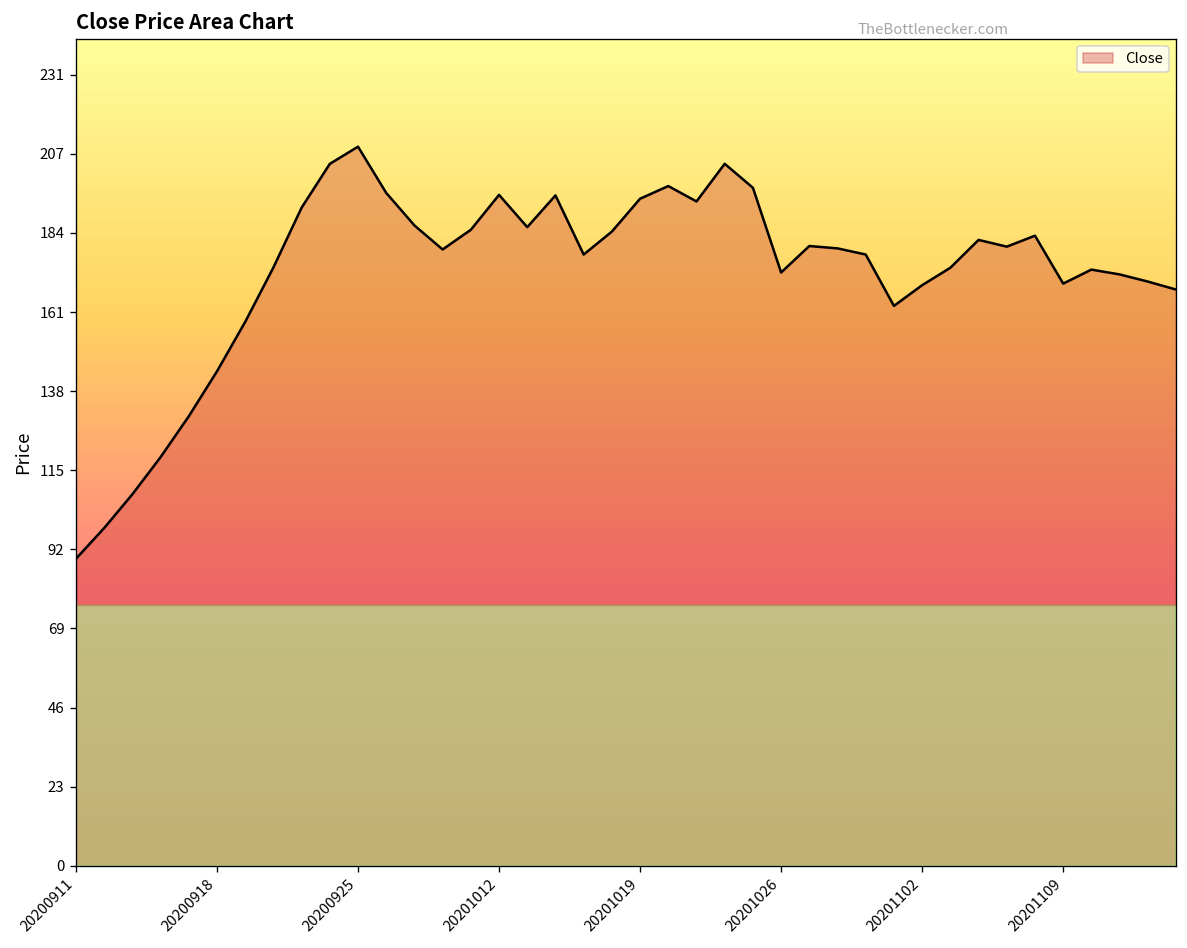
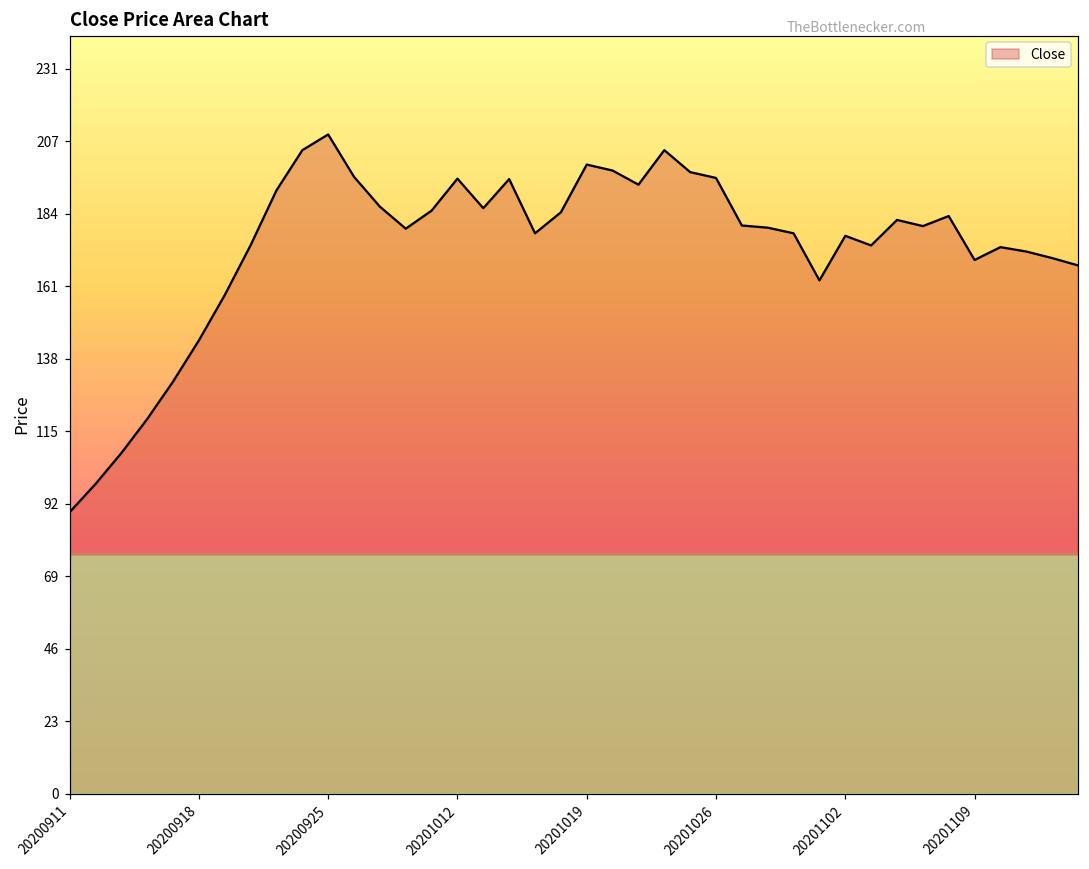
20201019: 195 -> 200
20201026: 173 -> 196
20201102: 170 -> 178
